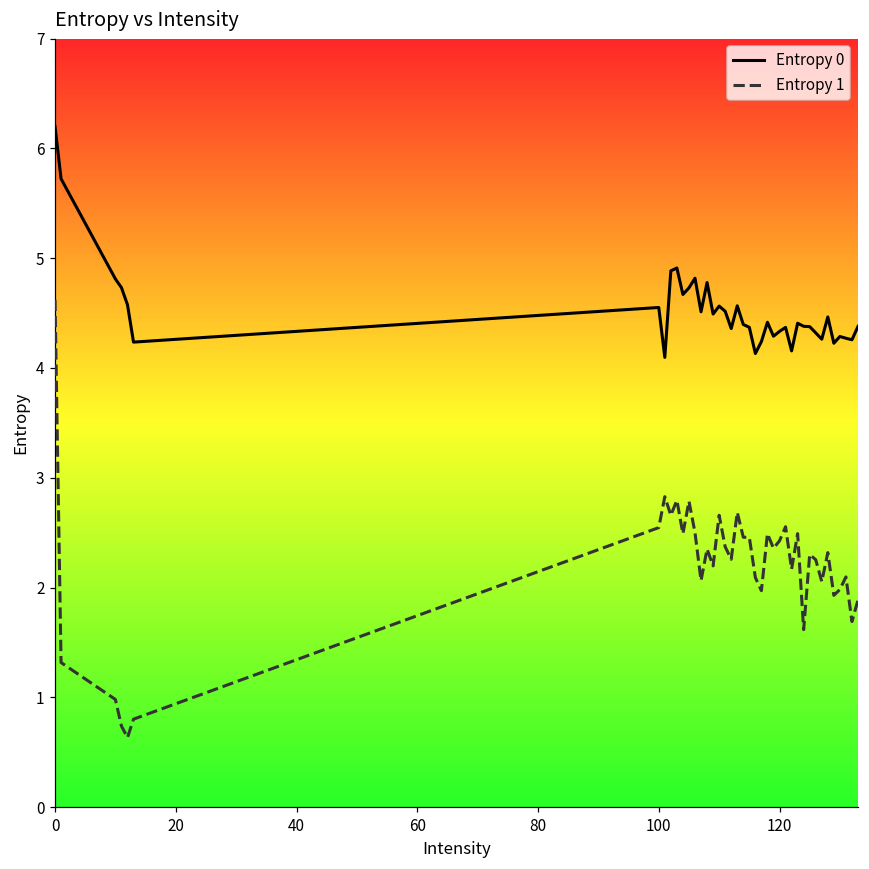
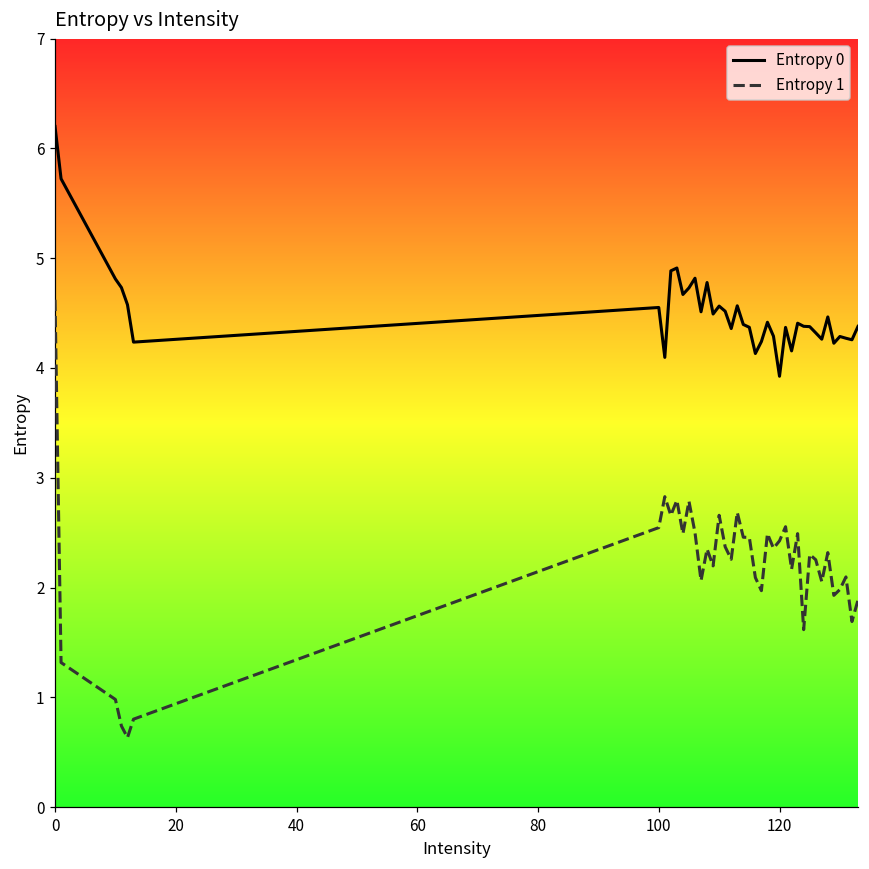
Entropy 0, 120: 4.3 -> 3.9
